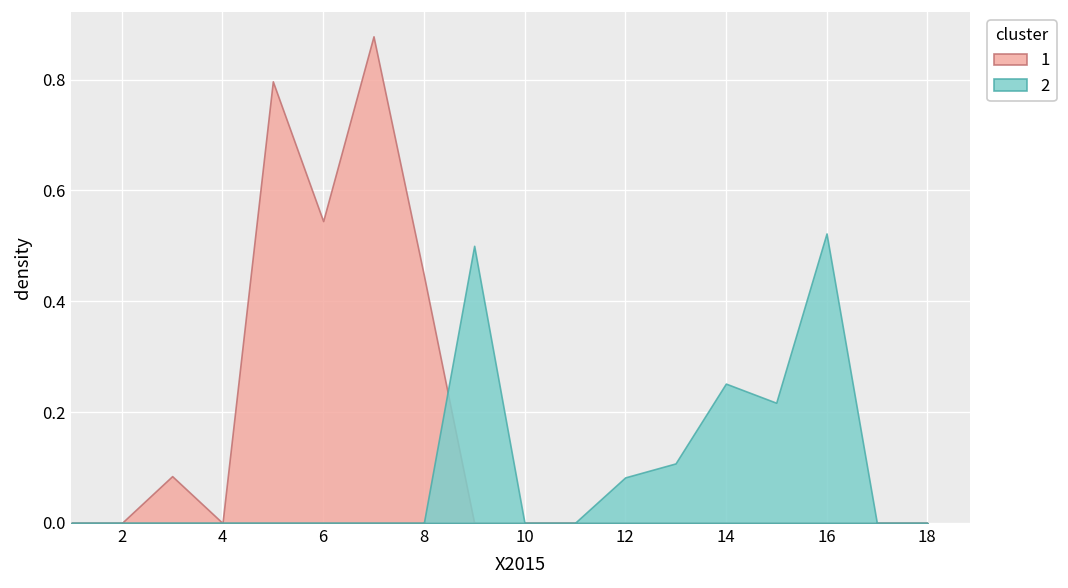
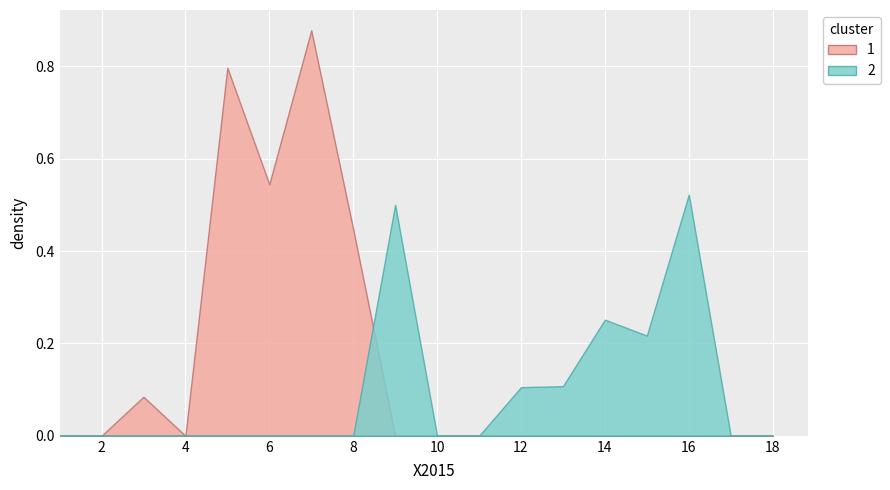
2, 12: 0.08 -> 0.11
